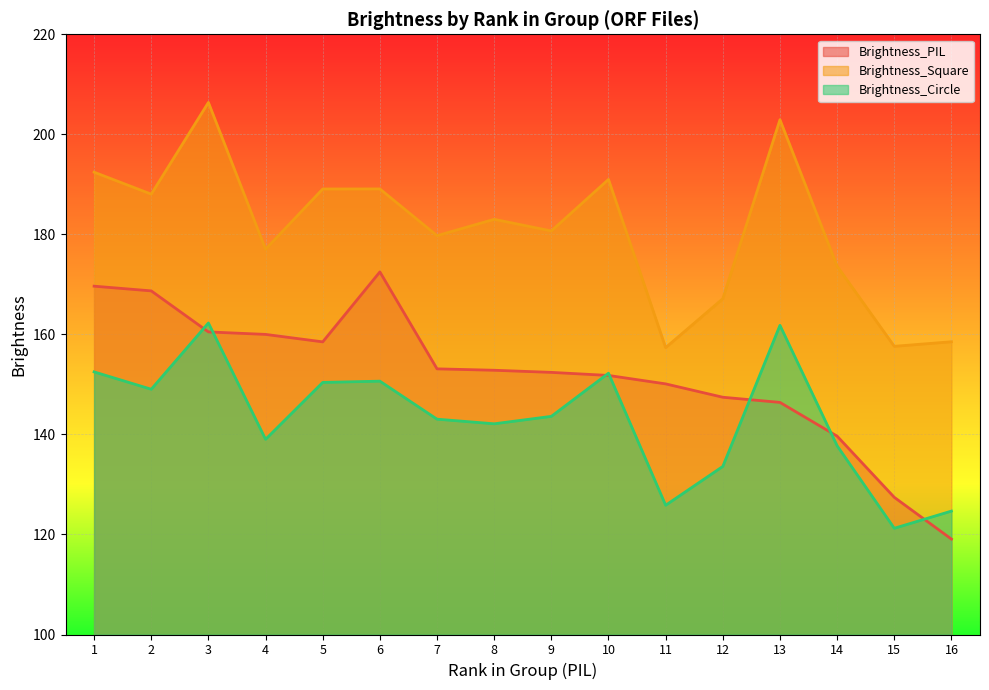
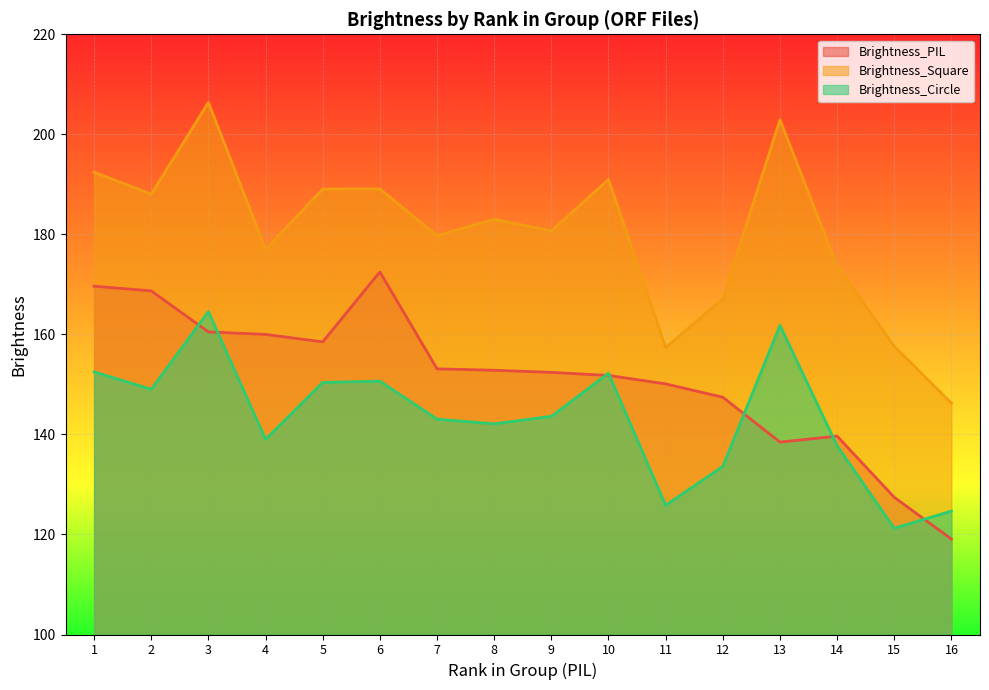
Brightness_Circle, 3: 162 -> 165
Brightness_PIL, 13: 146 -> 138
Brightness_Square, 16: 159 -> 146
